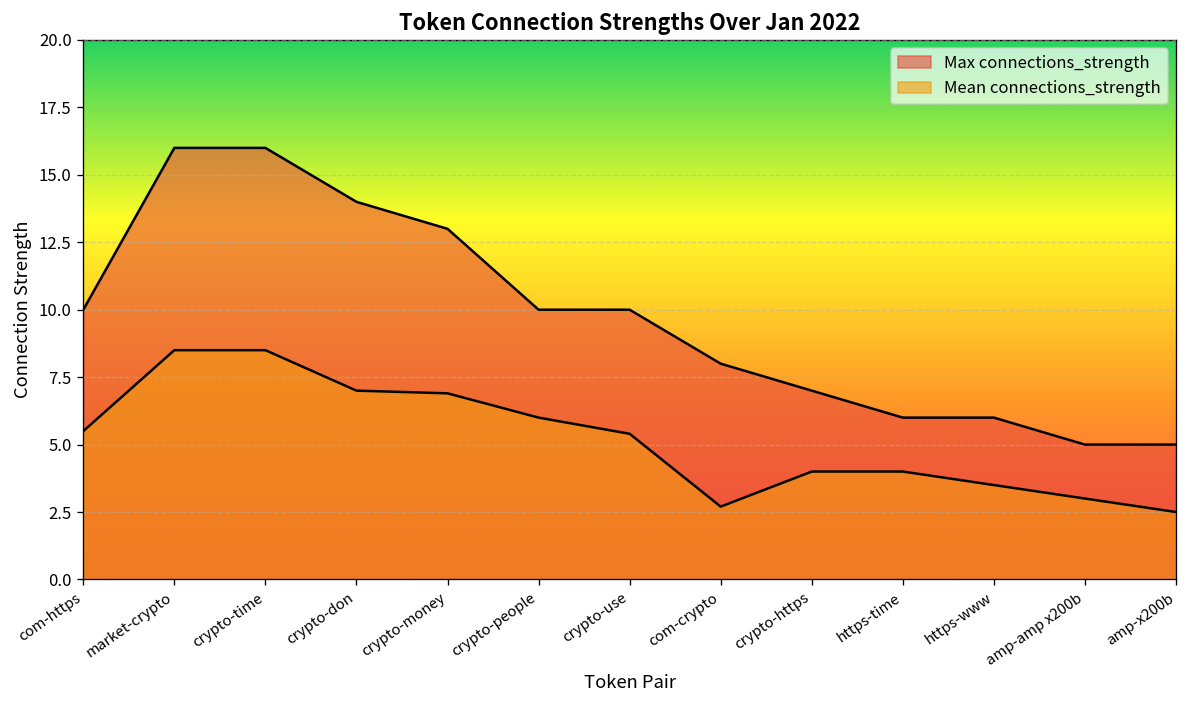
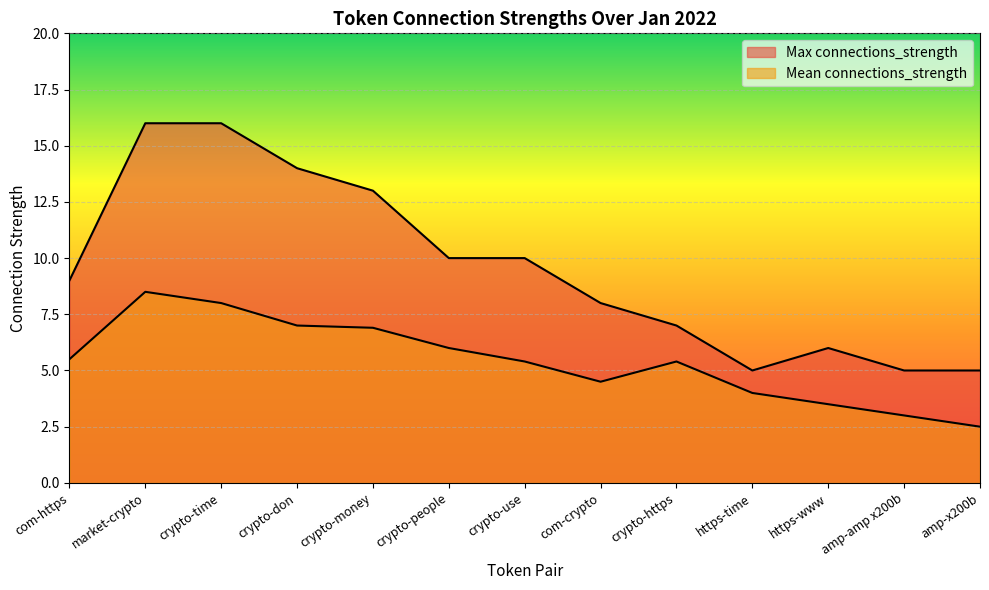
Max connections_strength, com-https: 10 -> 9
Mean connections_strength, crypto-time: 8.5 -> 8.0
Mean connections_strength, com-crypto: 2.7 -> 4.5
Mean connections_strength, crypto-https: 4.0 -> 5.4
Max connections_strength, https-time: 6 -> 5
